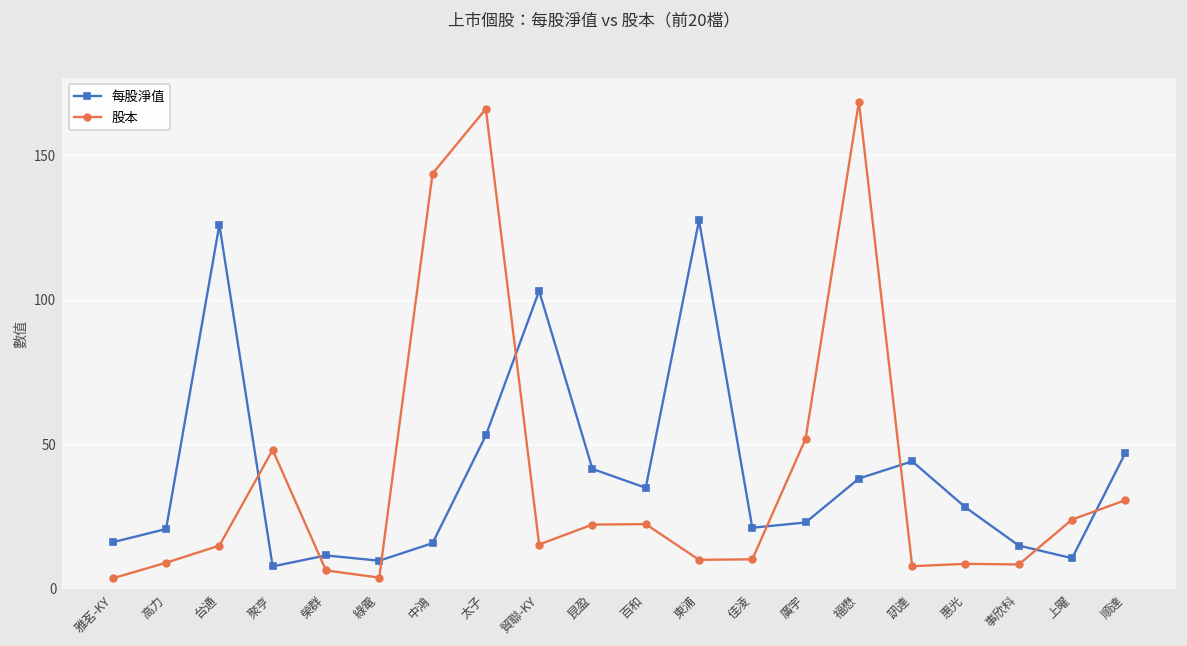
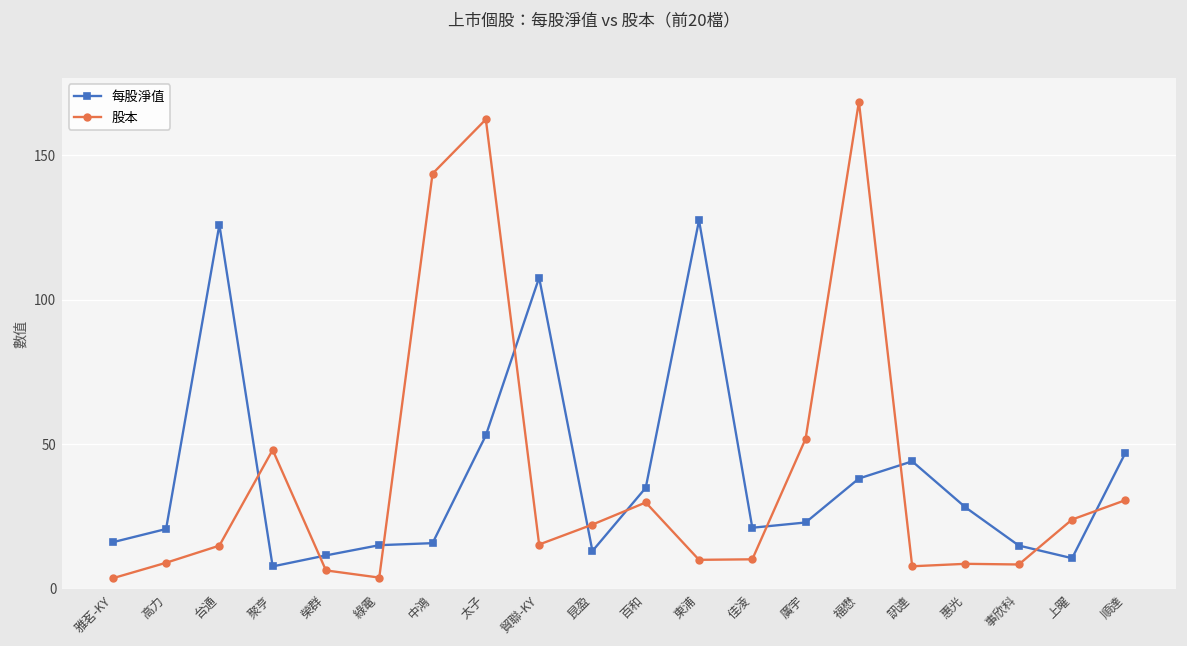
每股淨值, 綠電: 10 -> 15
股本, 太子: 166 -> 162
每股淨值, 貿聯-KY: 103 -> 108
每股淨值, 昆盈: 41 -> 13
股本, 百和: 22 -> 30
